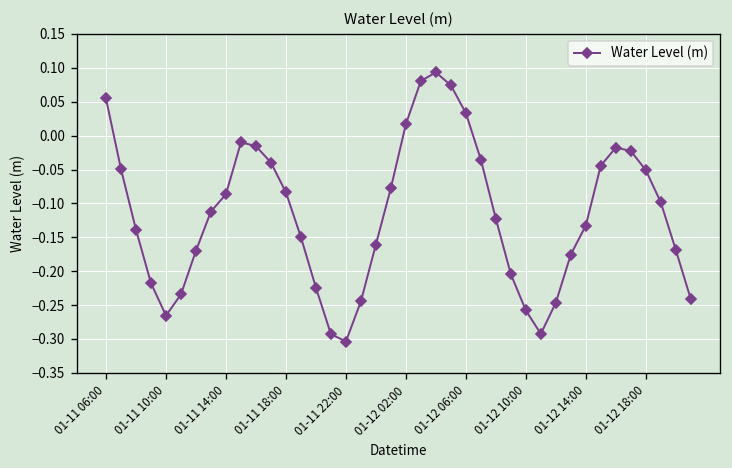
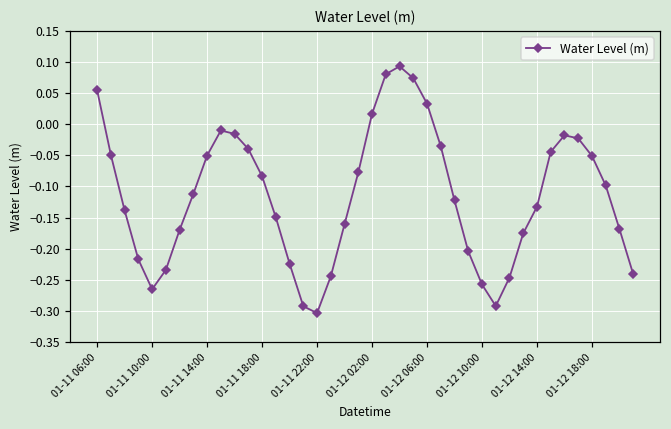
01-11 14:00: -0.09 -> -0.05
